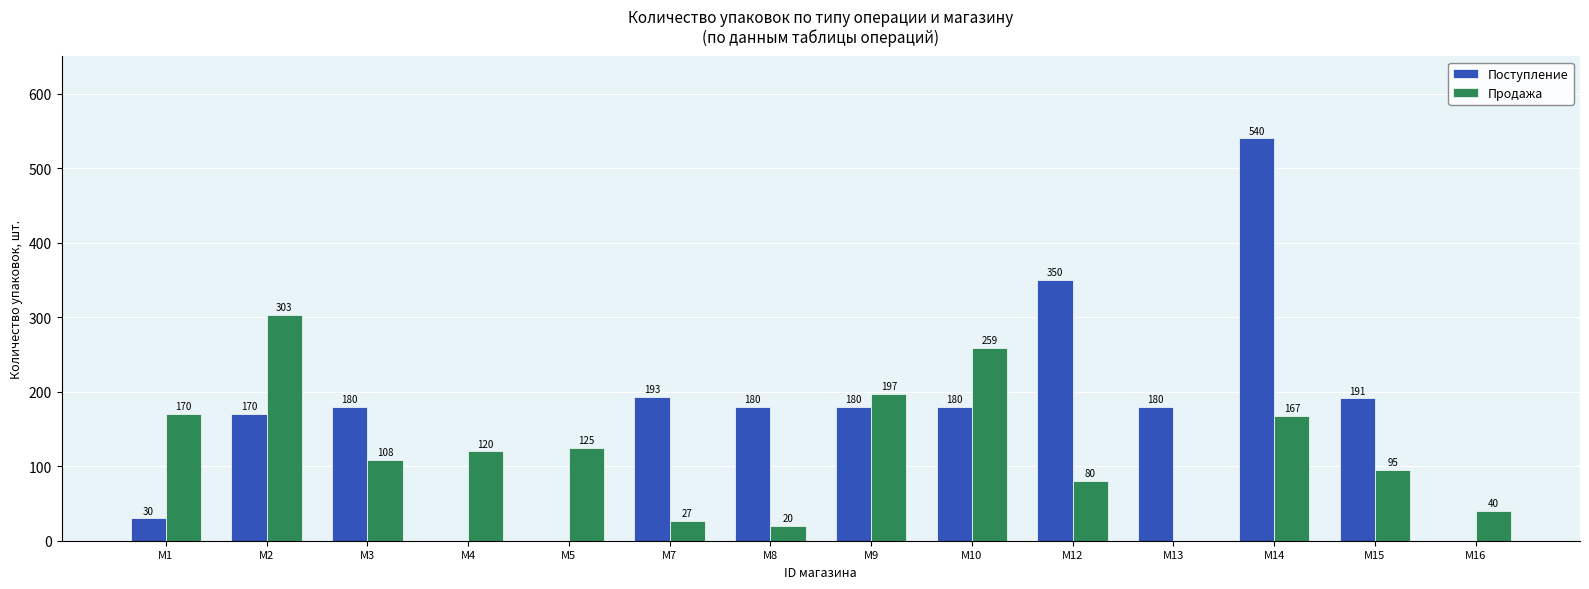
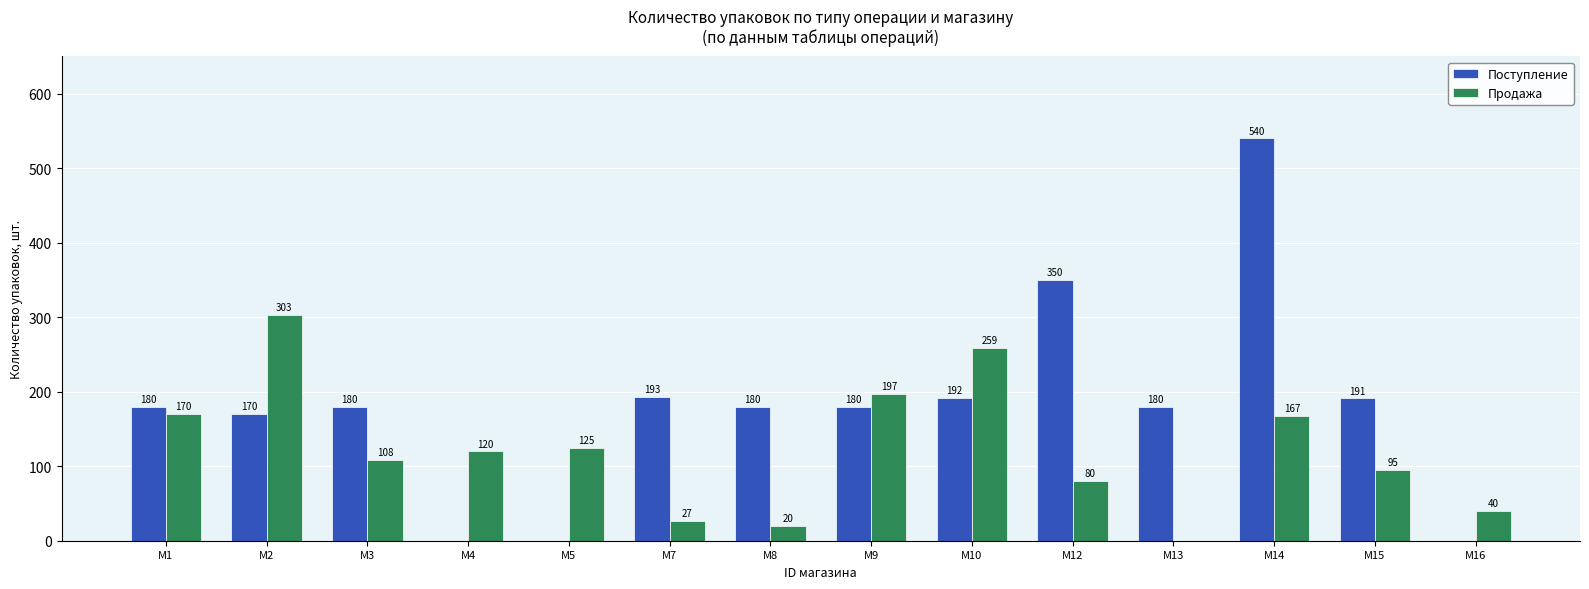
Поступление, M1: 30 -> 180
Поступление, M10: 180 -> 192
